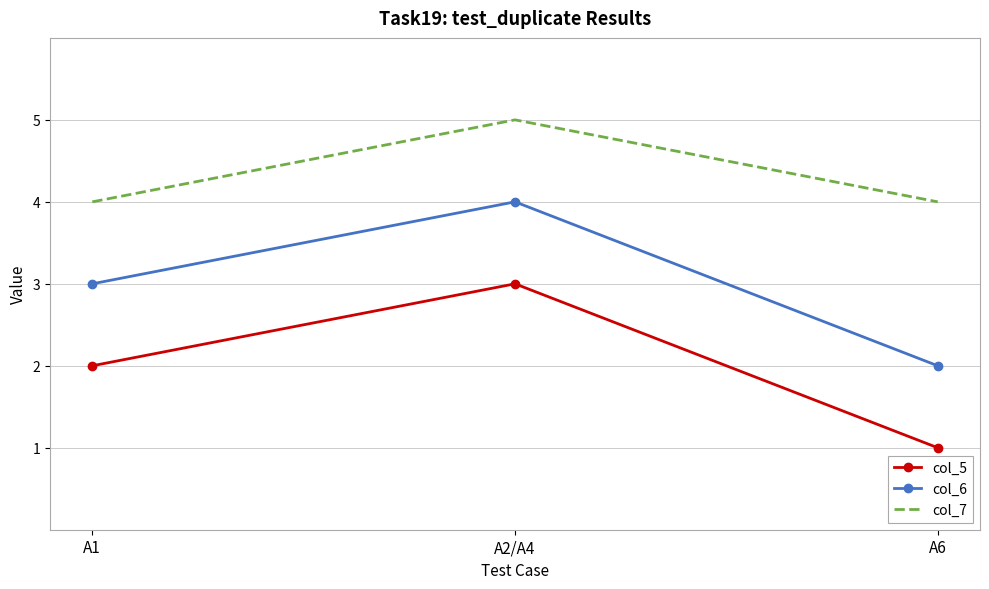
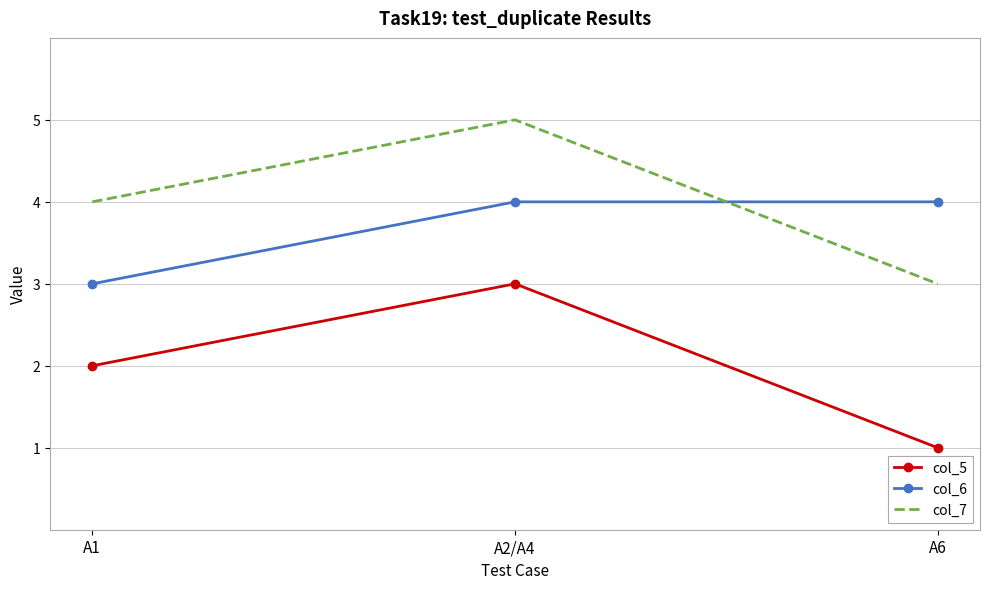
col_6, A6: 2 -> 4
col_7, A6: 4 -> 3
